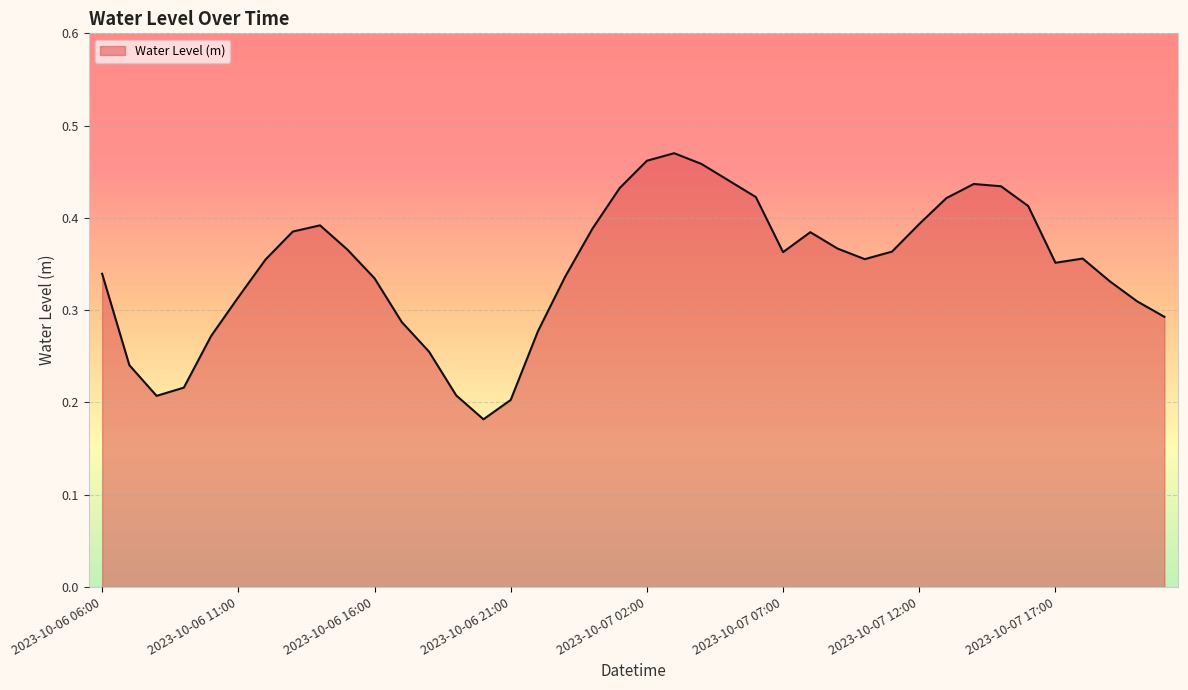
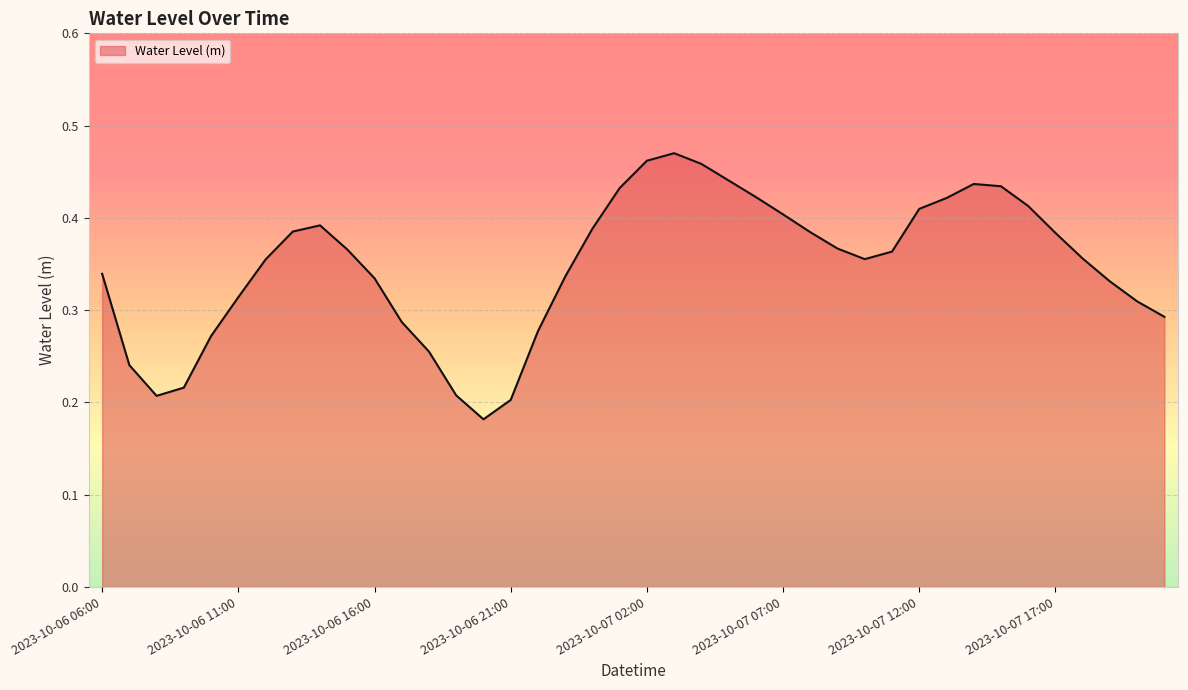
2023-10-07 07:00: 0.36 -> 0.40
2023-10-07 12:00: 0.39 -> 0.41
2023-10-07 17:00: 0.35 -> 0.38
